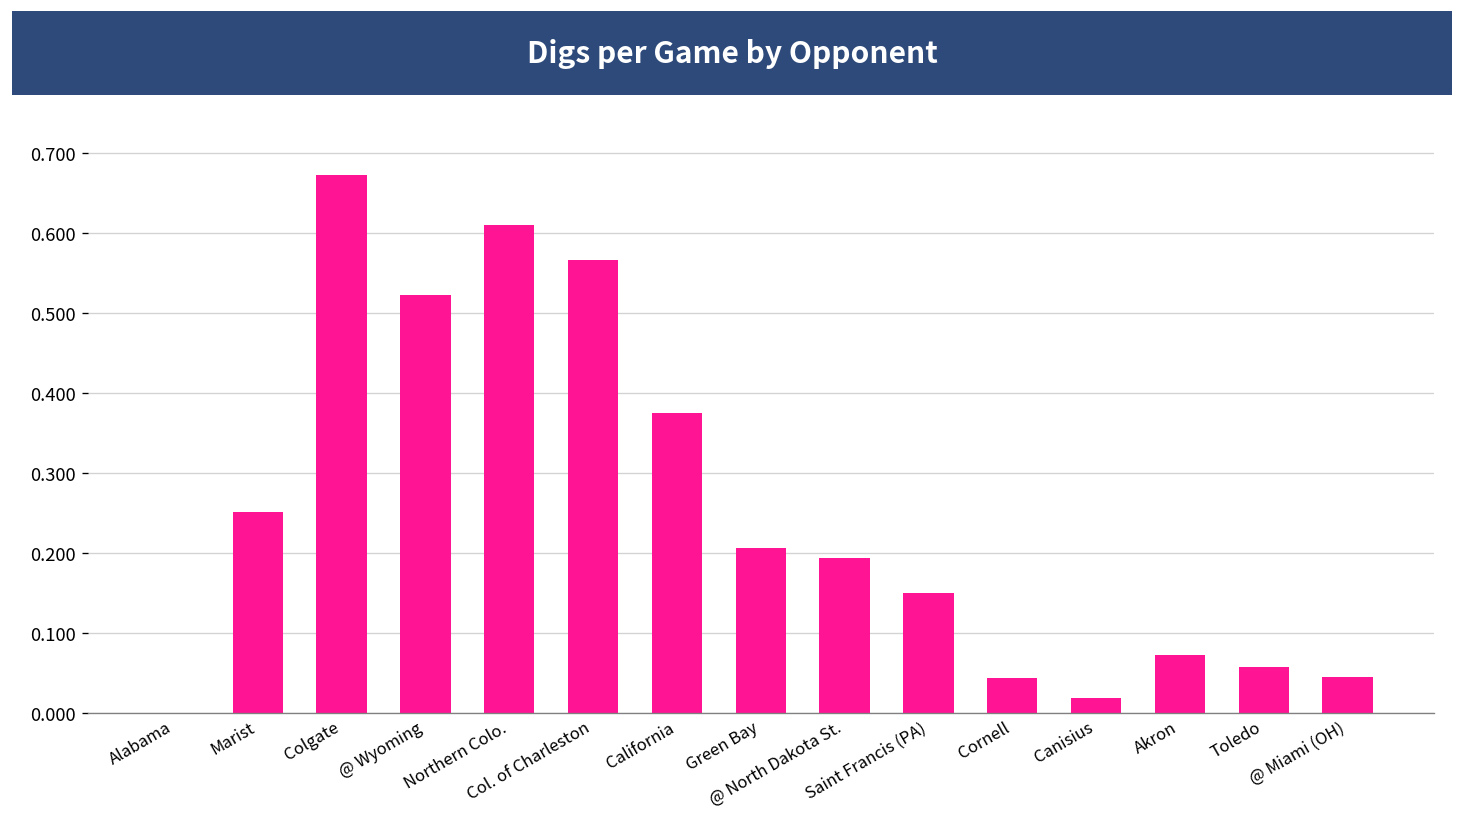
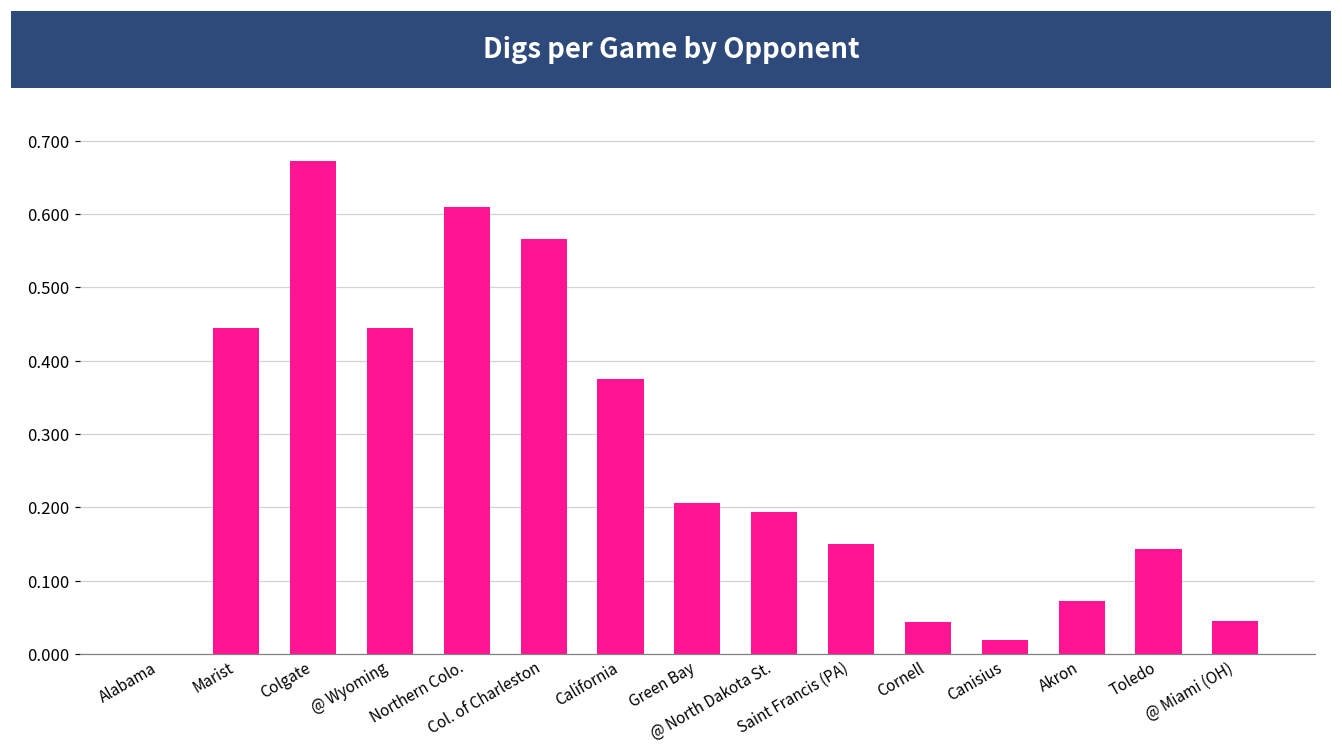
Marist: 0.25 -> 0.44
@ Wyoming: 0.52 -> 0.44
Toledo: 0.06 -> 0.14
